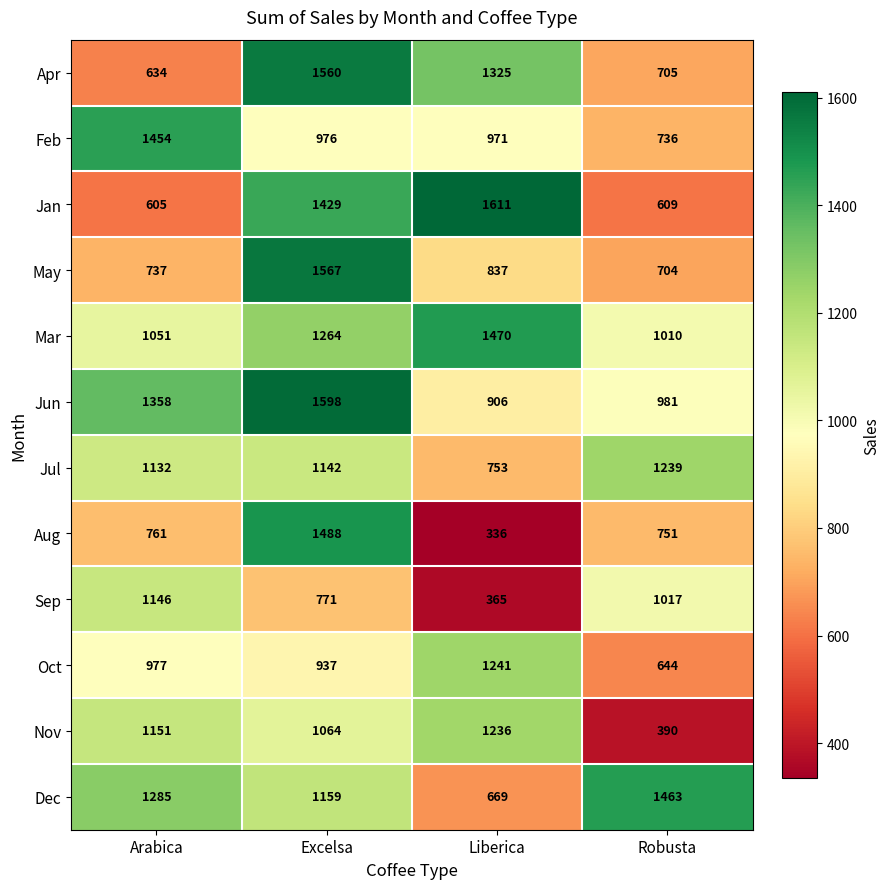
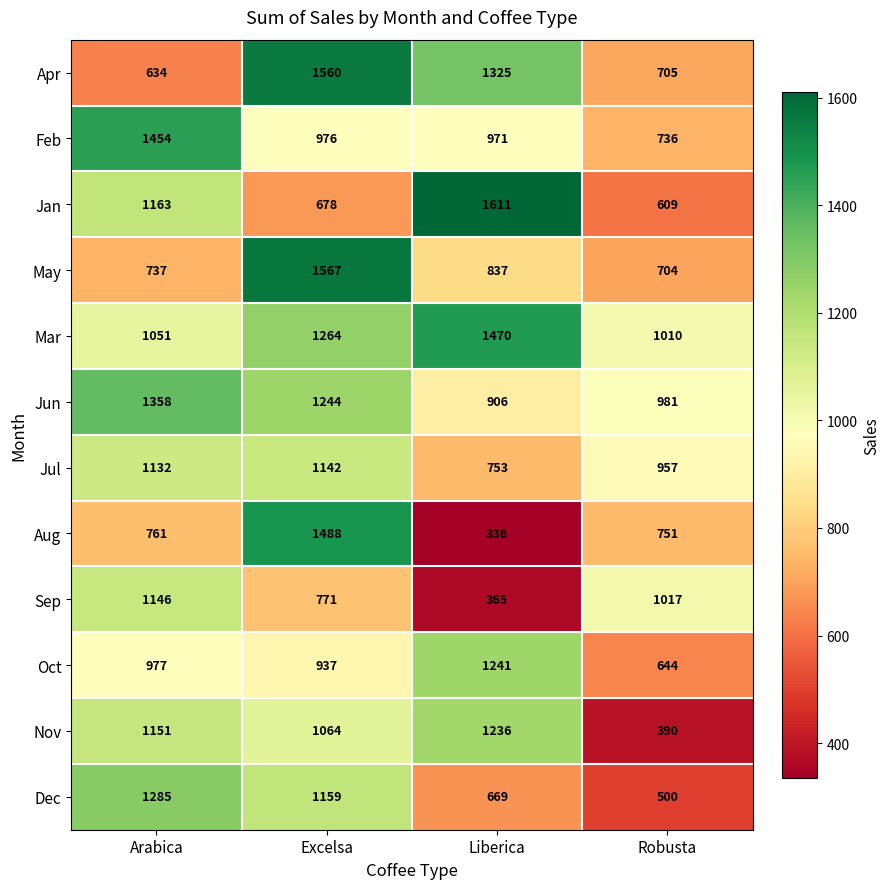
Jan, Arabica: 605 -> 1163
Jan, Excelsa: 1429 -> 678
Jun, Excelsa: 1598 -> 1244
Jul, Robusta: 1239 -> 957
Dec, Robusta: 1463 -> 500
